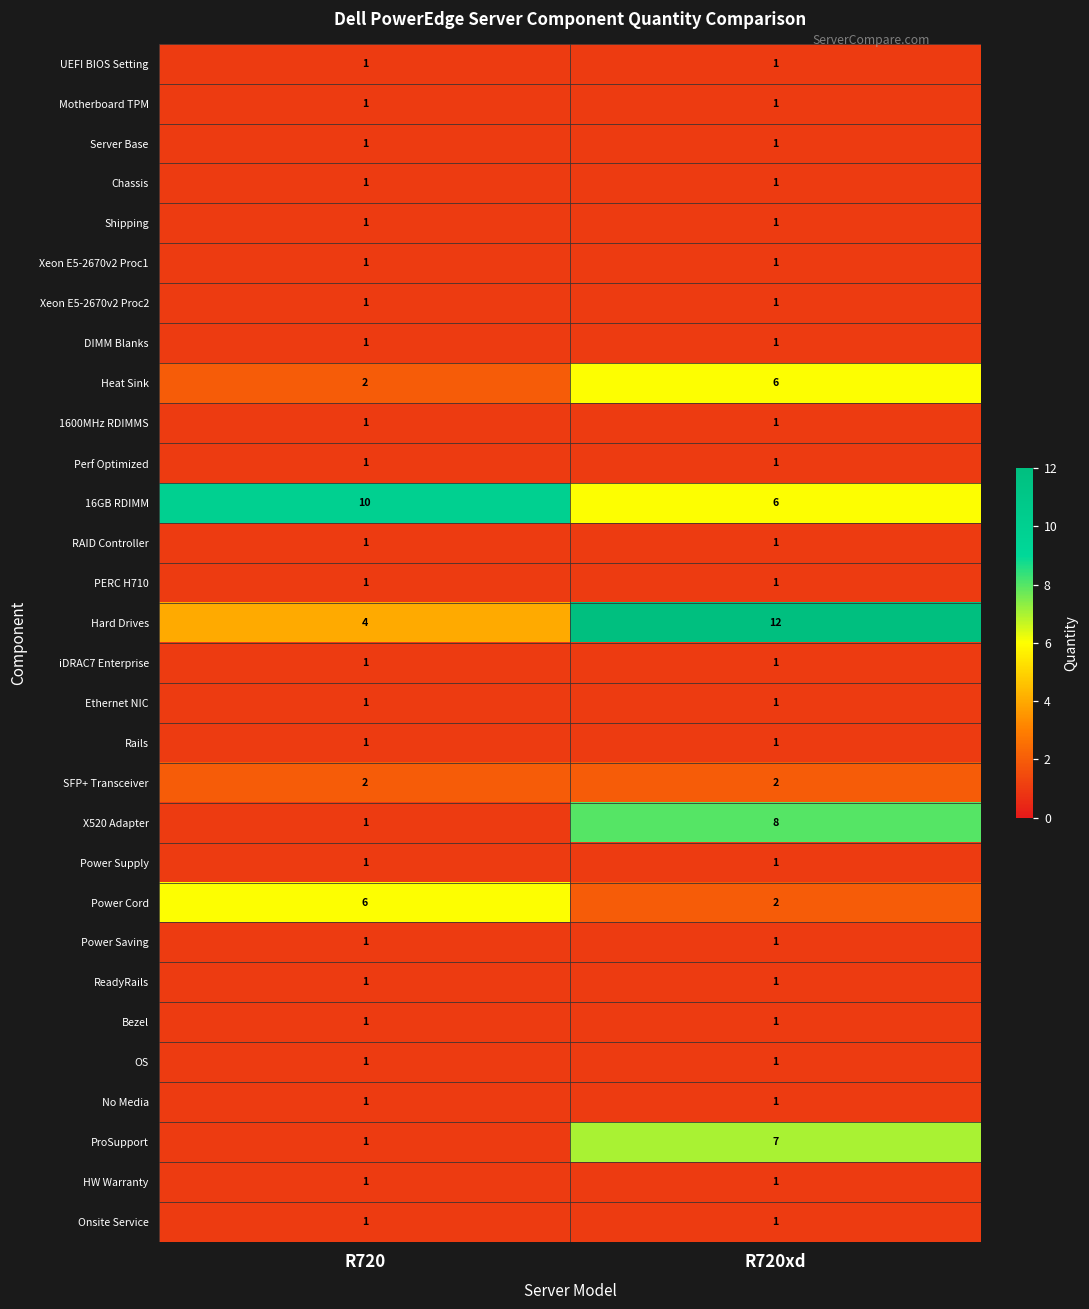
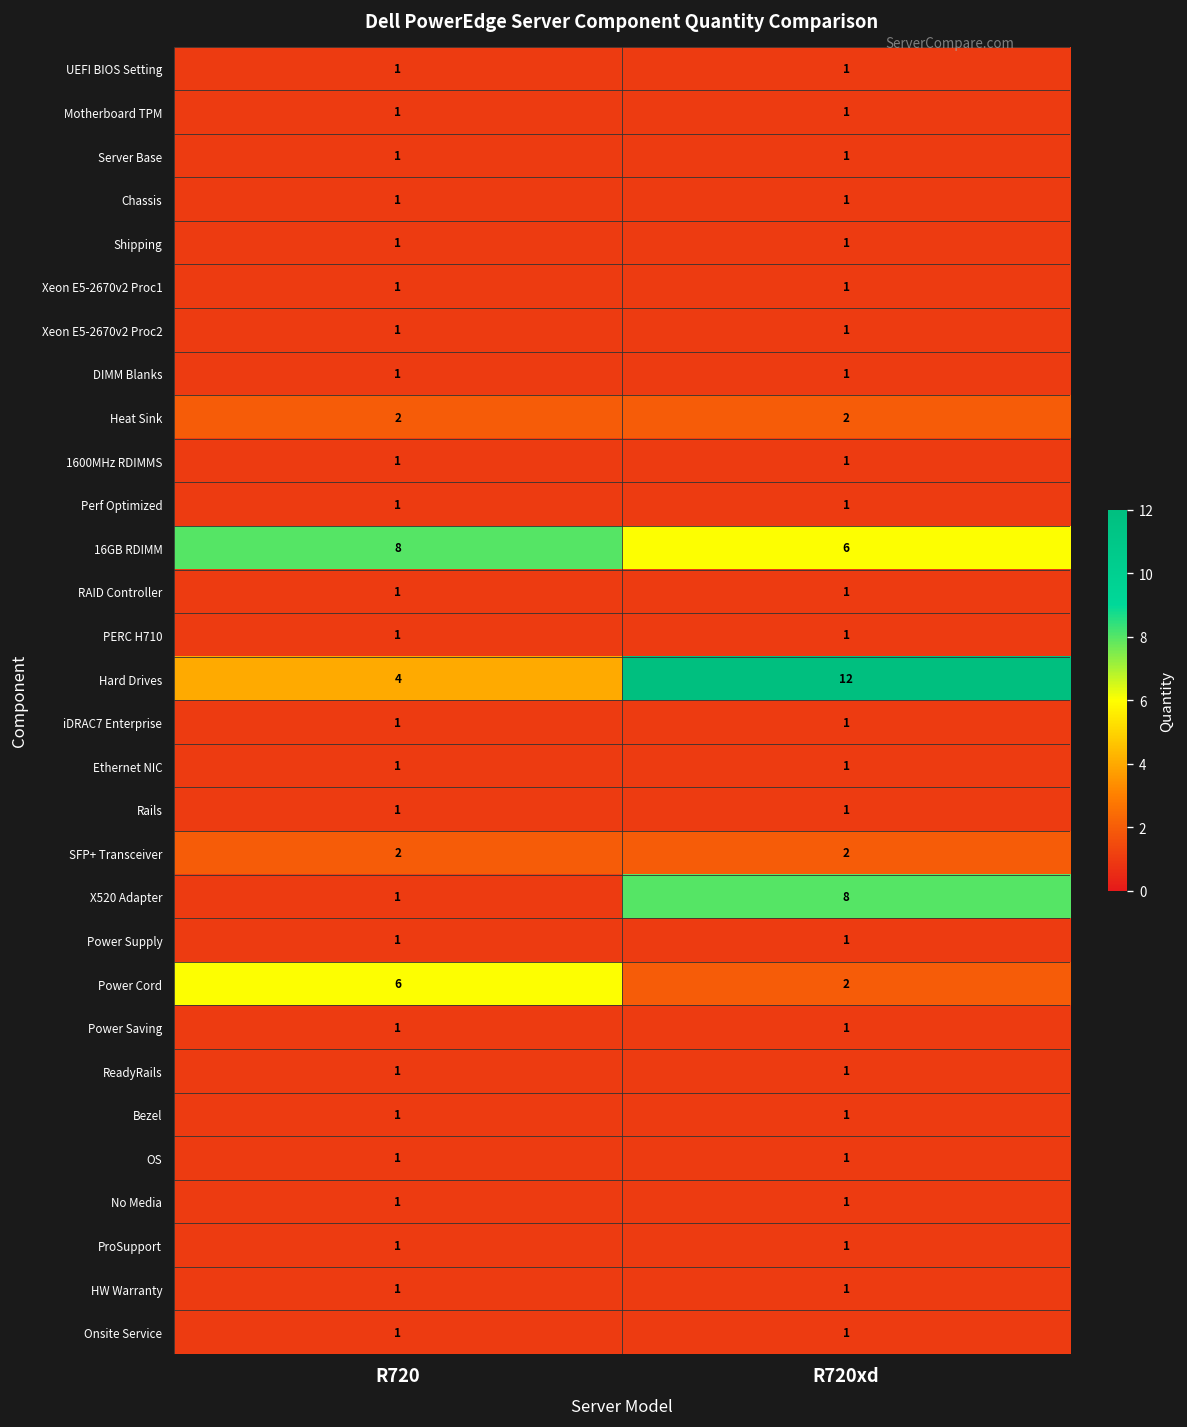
Heat Sink, R720xd: 6 -> 2
16GB RDIMM, R720: 10 -> 8
ProSupport, R720xd: 7 -> 1
